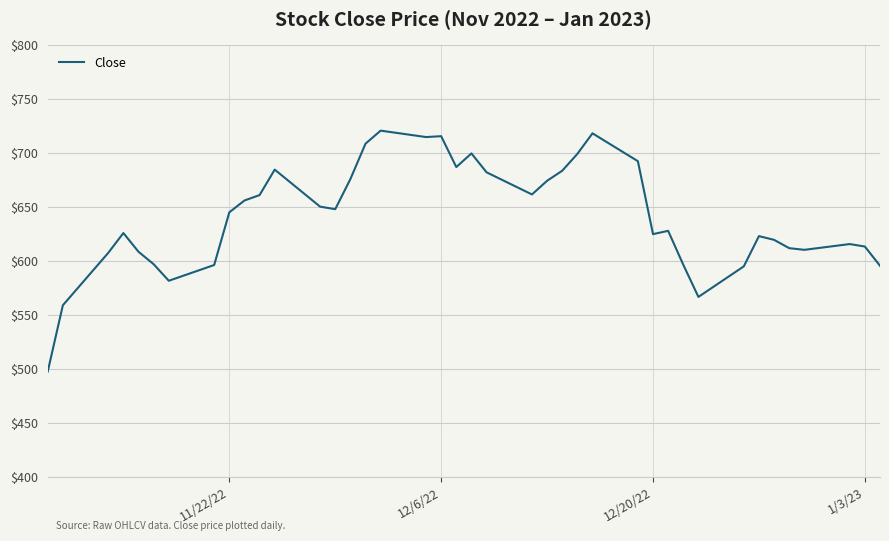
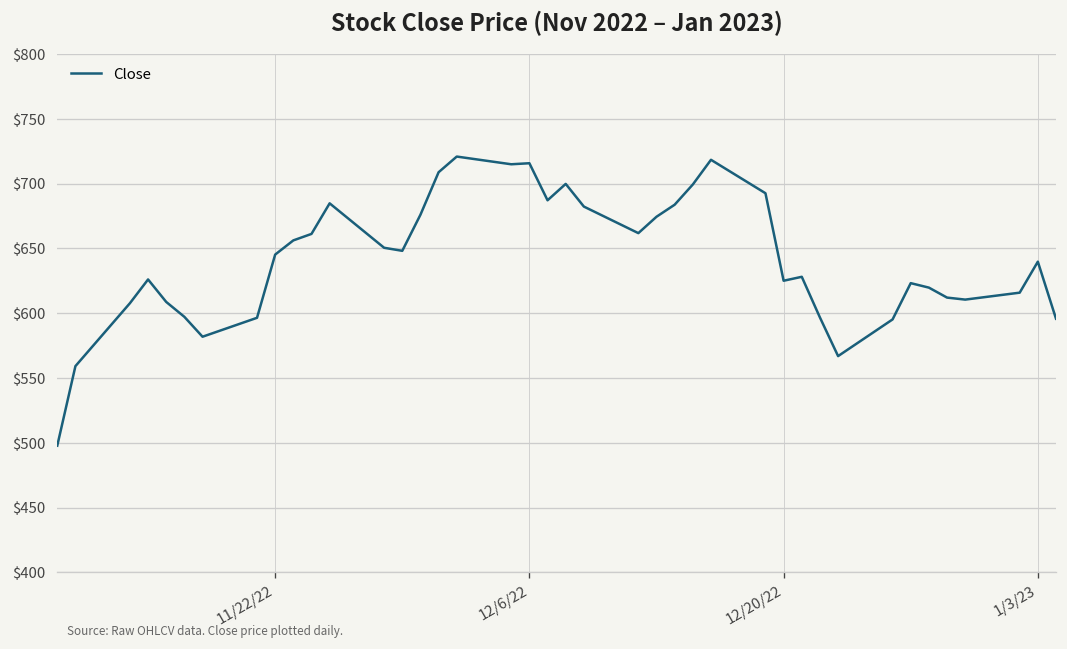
1/3/23: $614 -> $640
